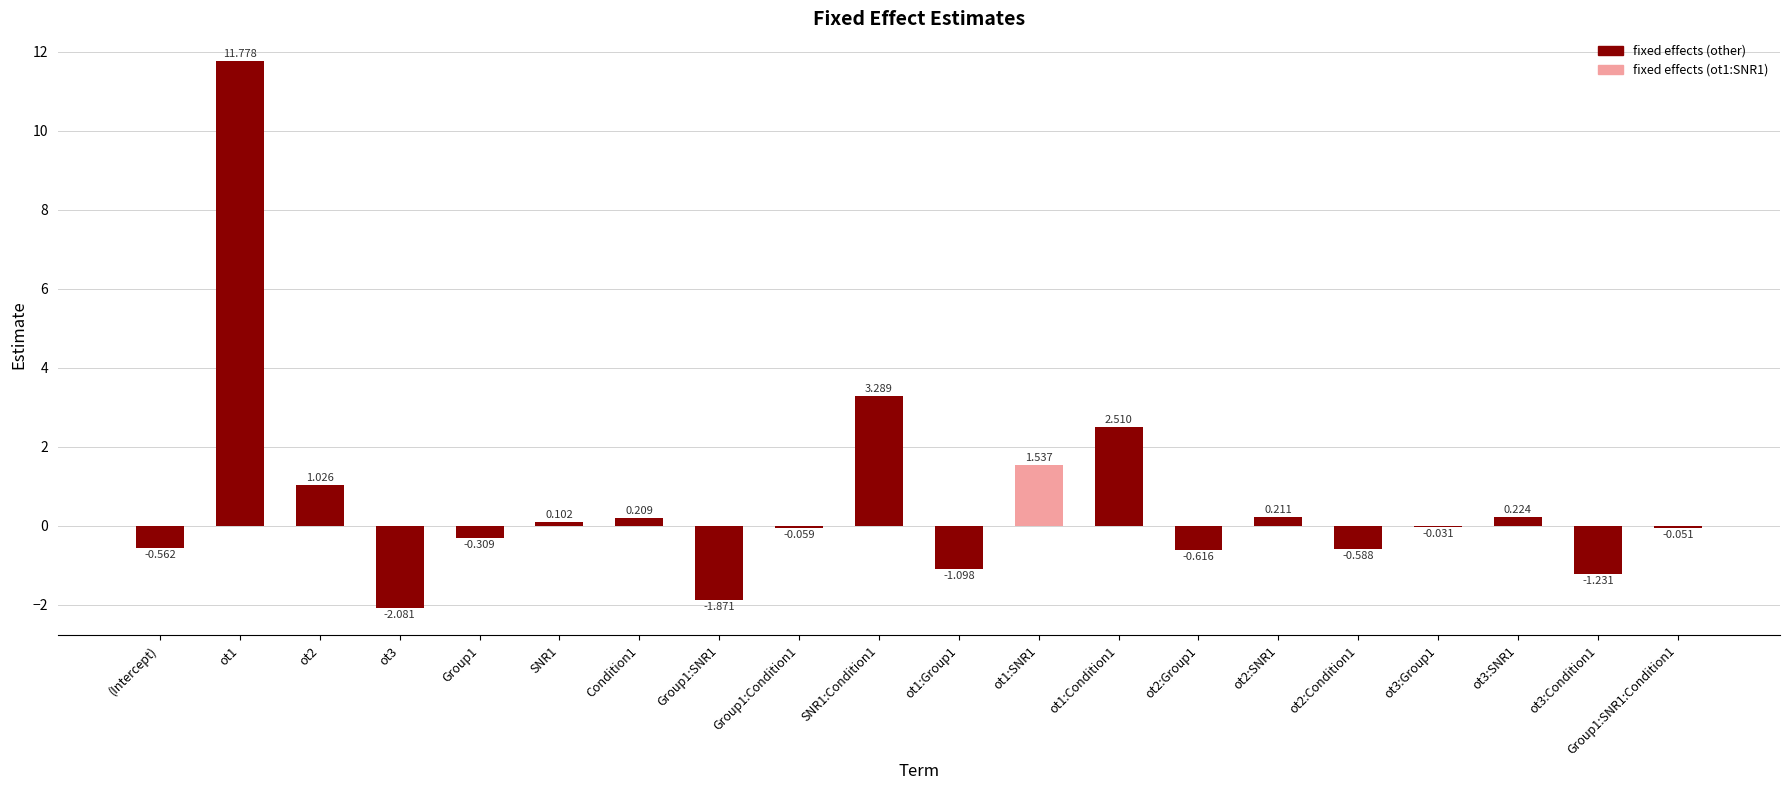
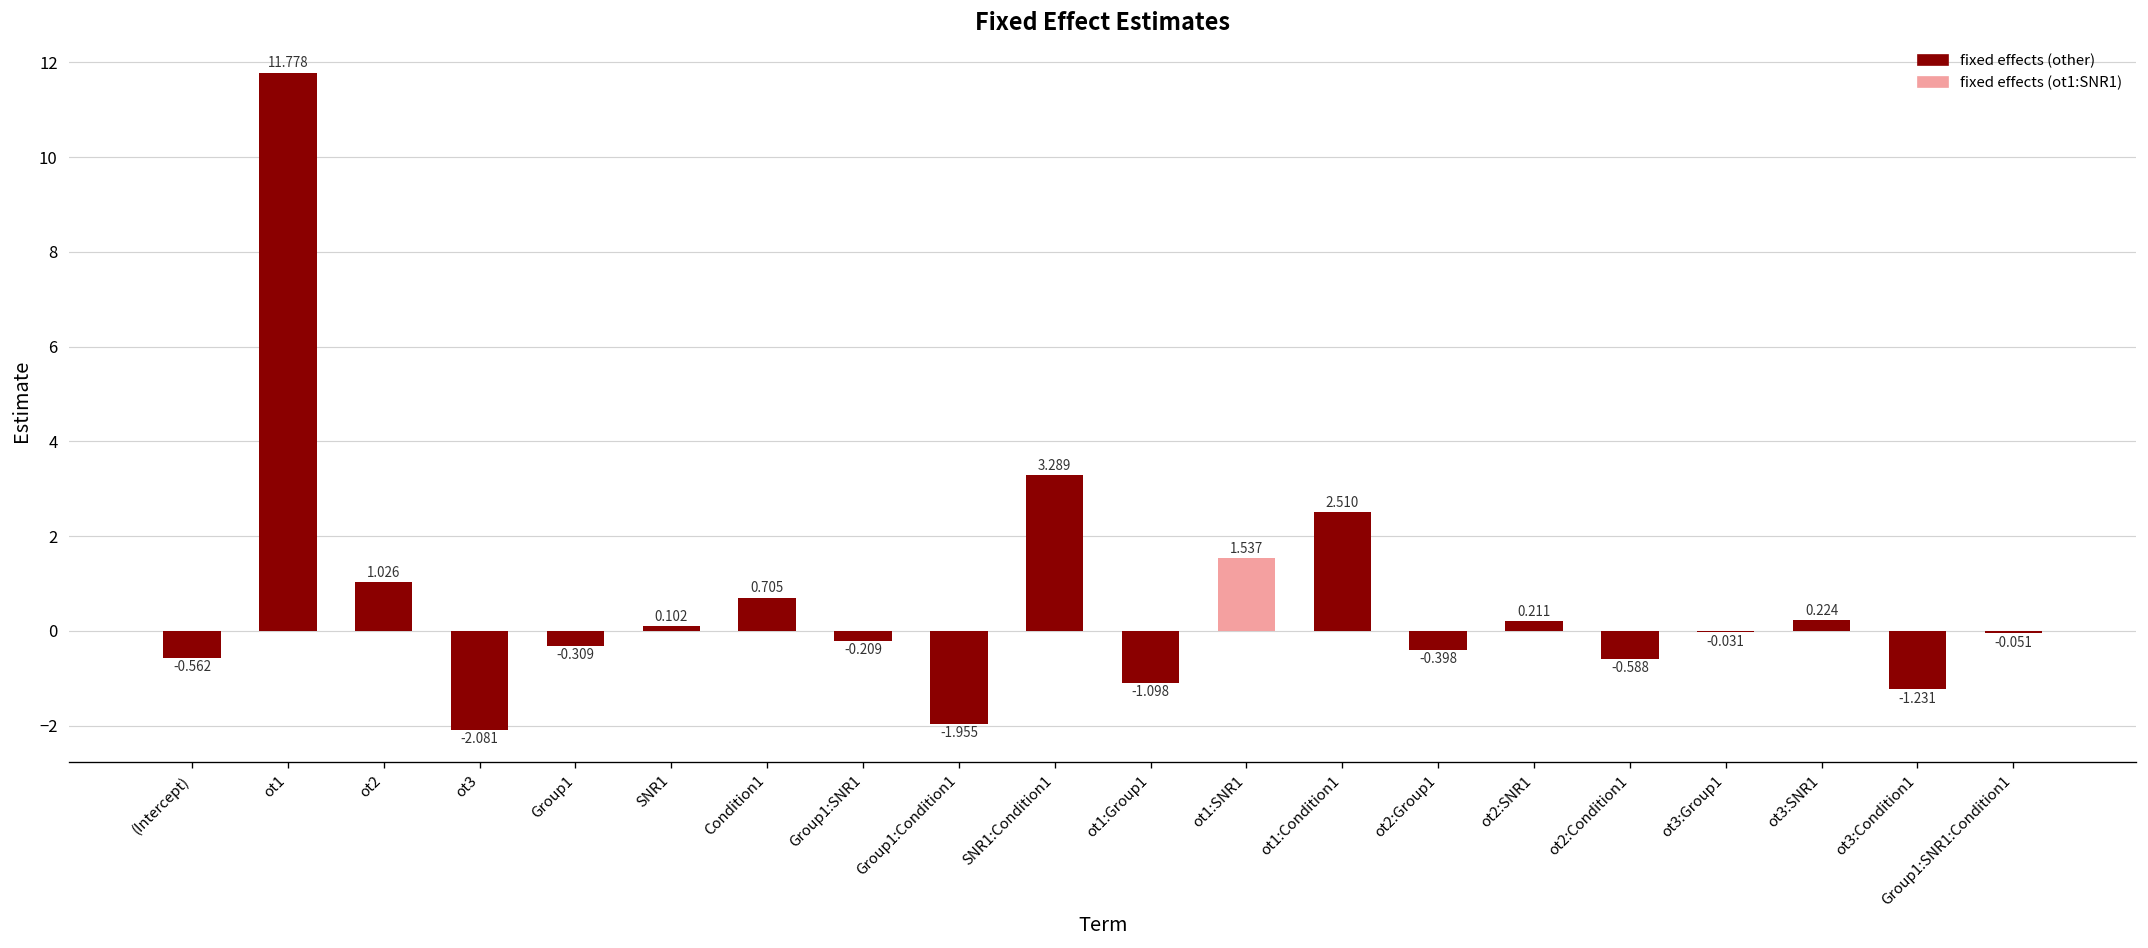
Condition1: 0.209 -> 0.705
Group1:SNR1: -1.871 -> -0.209
Group1:Condition1: -0.059 -> -1.955
ot2:Group1: -0.616 -> -0.398
